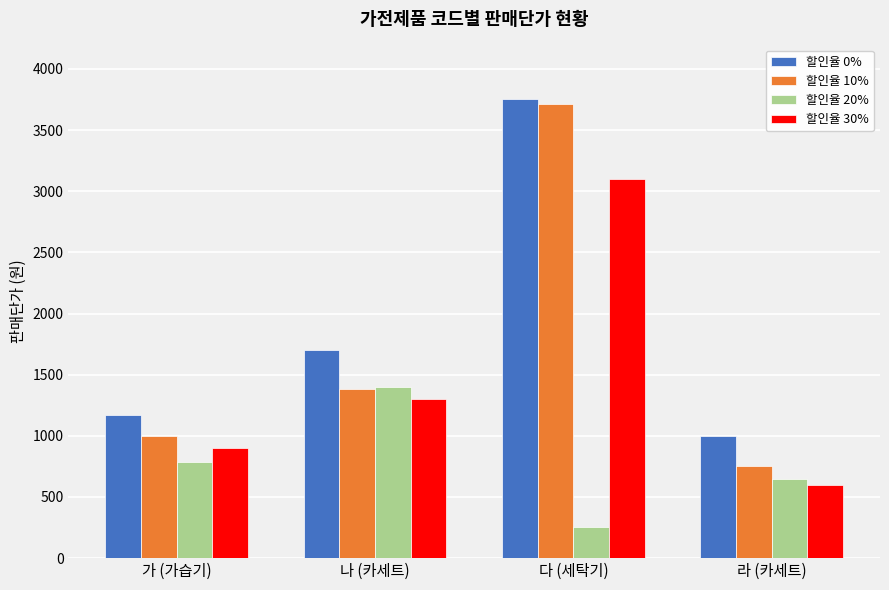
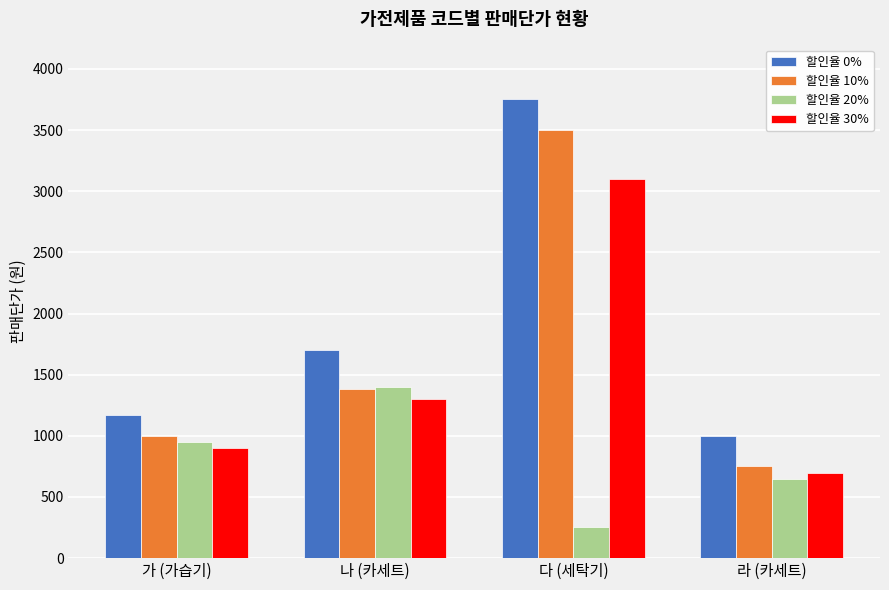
할인율 20%, 가 (가습기): 780 -> 950
할인율 10%, 다 (세탁기): 3720 -> 3500
할인율 30%, 라 (카세트): 600 -> 700
